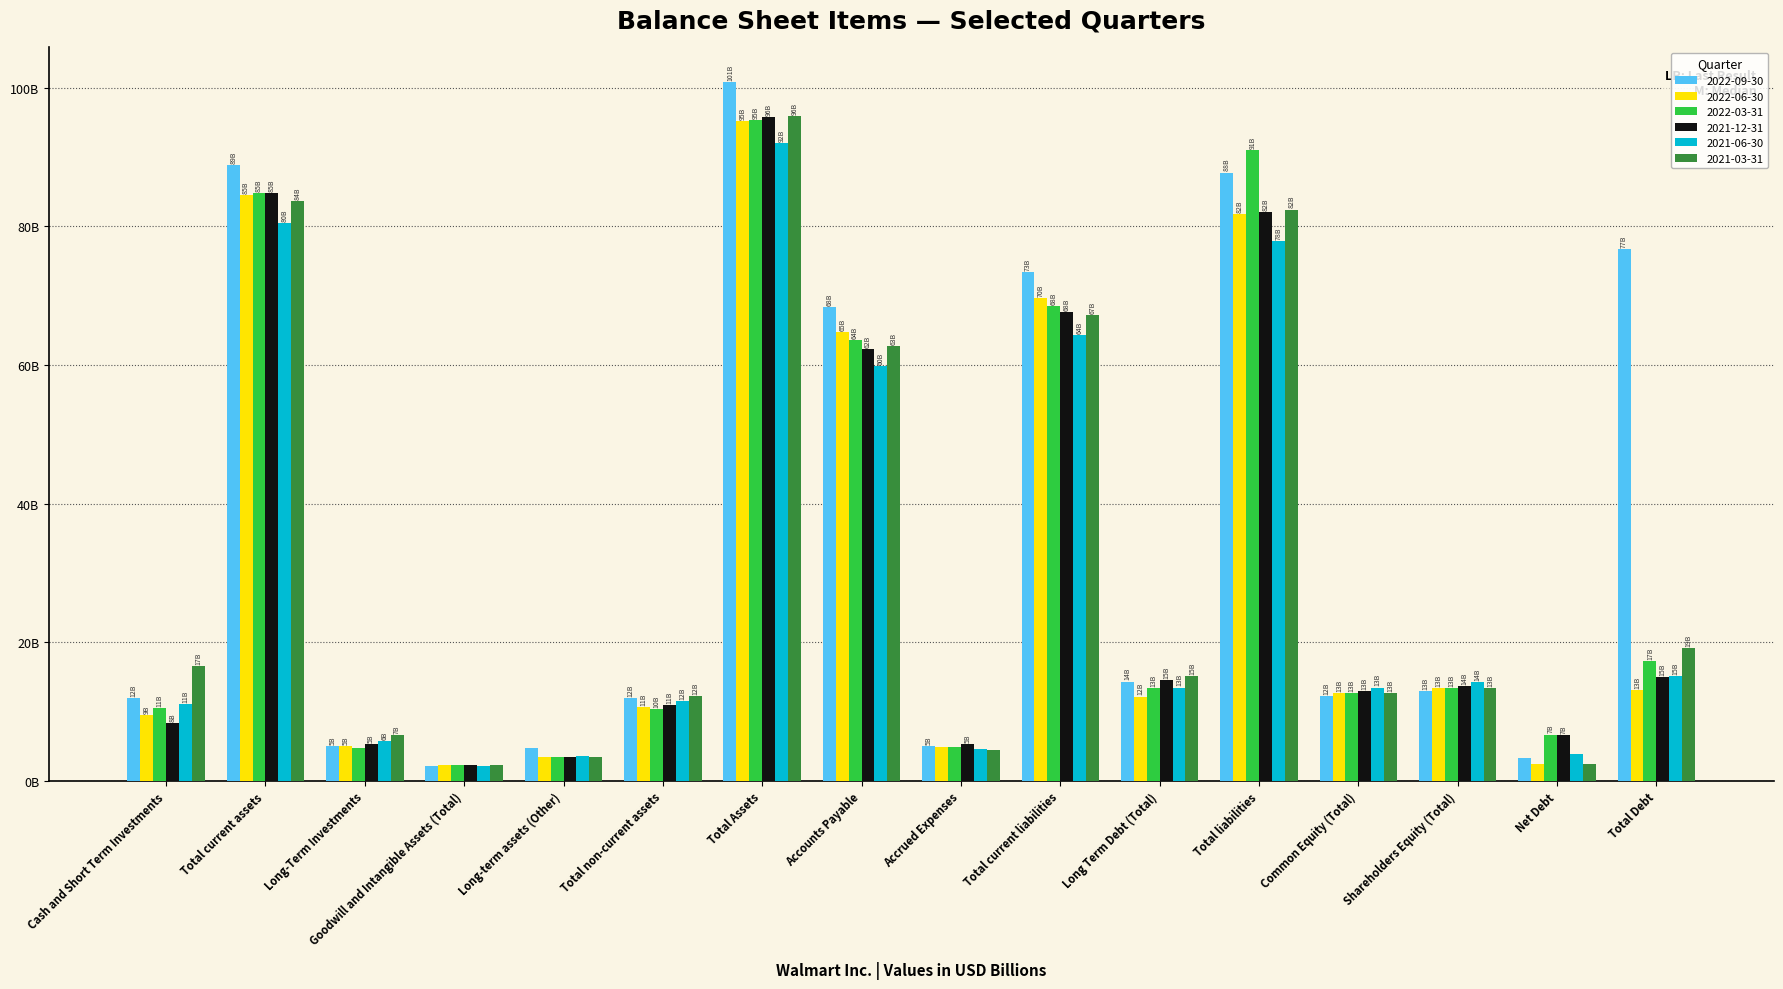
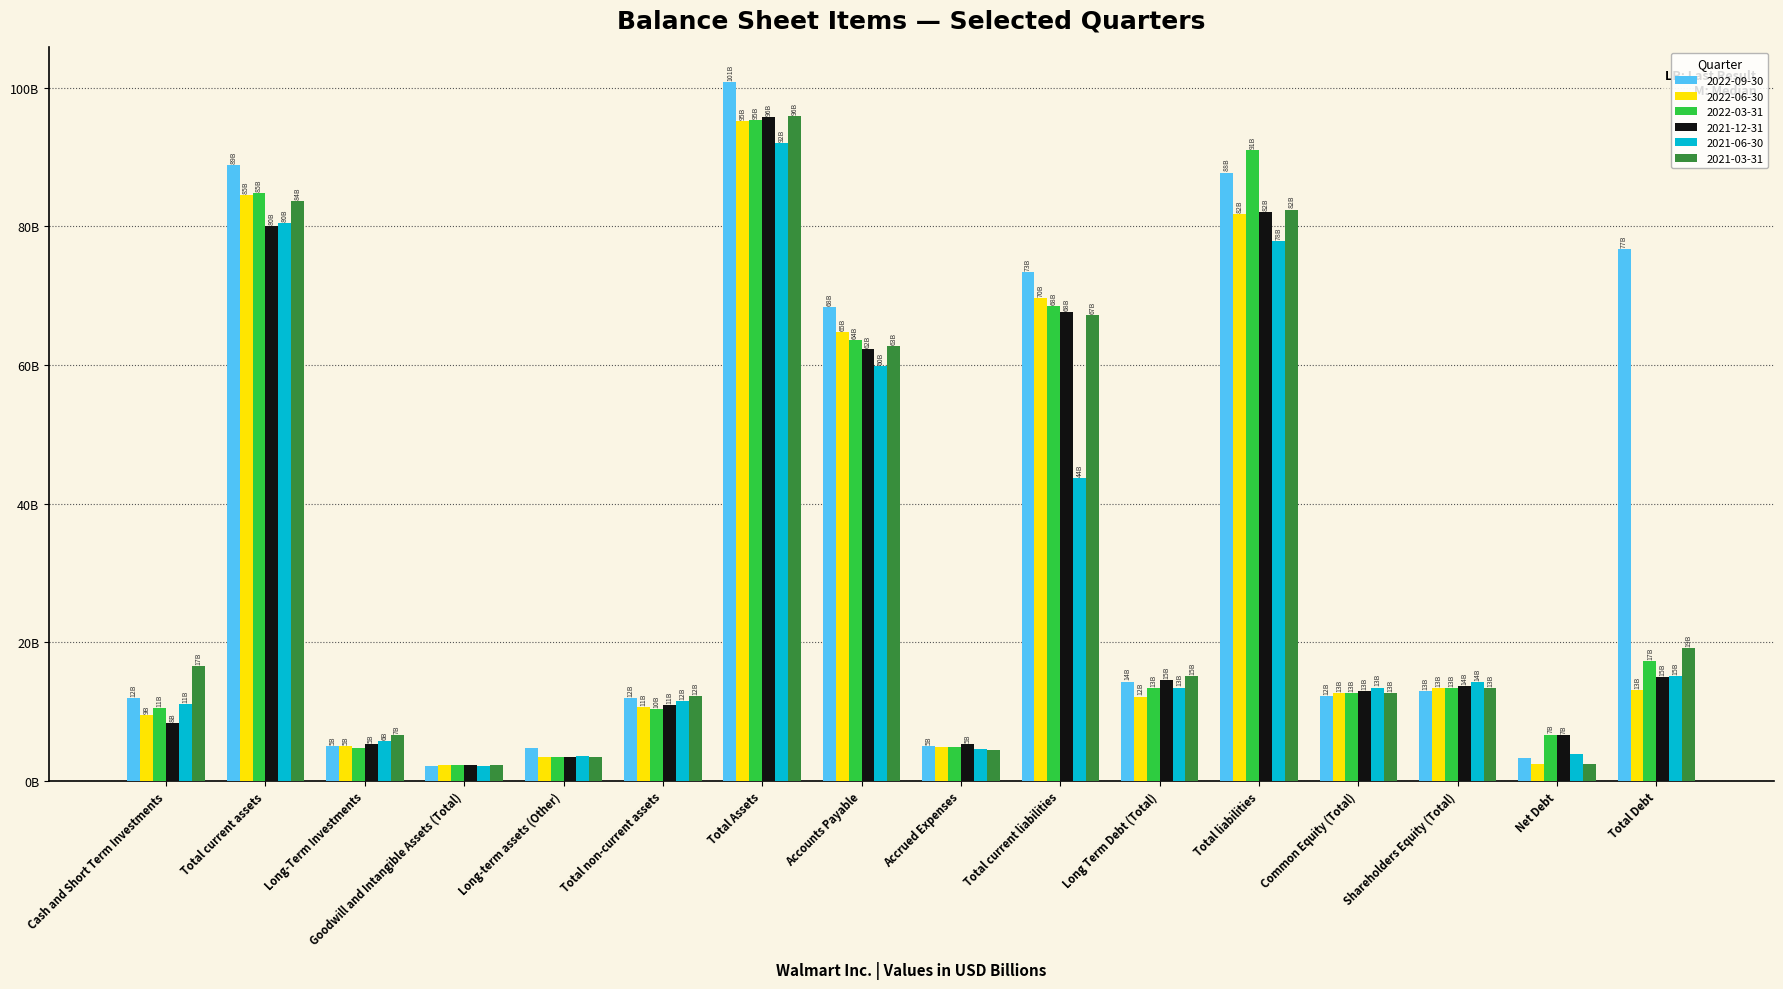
2021-12-31, Total current assets: 85B -> 80B
2021-06-30, Total current liabilities: 64B -> 44B
